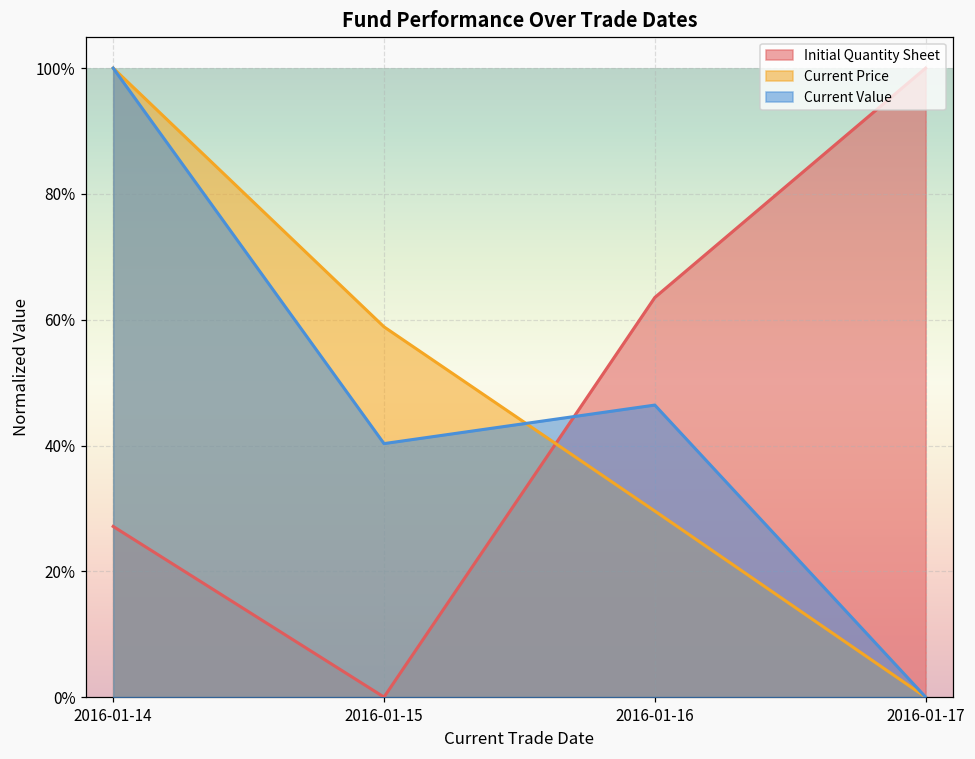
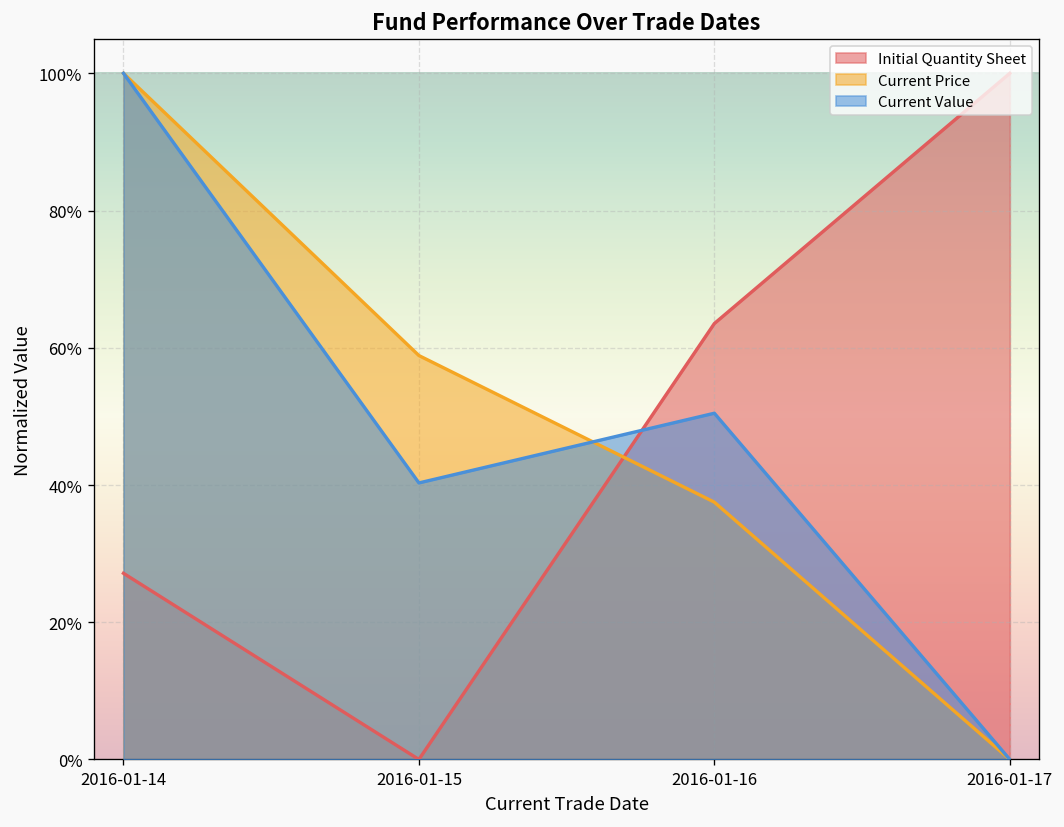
Current Price, 2016-01-16: 30% -> 38%
Current Value, 2016-01-16: 46% -> 50%
